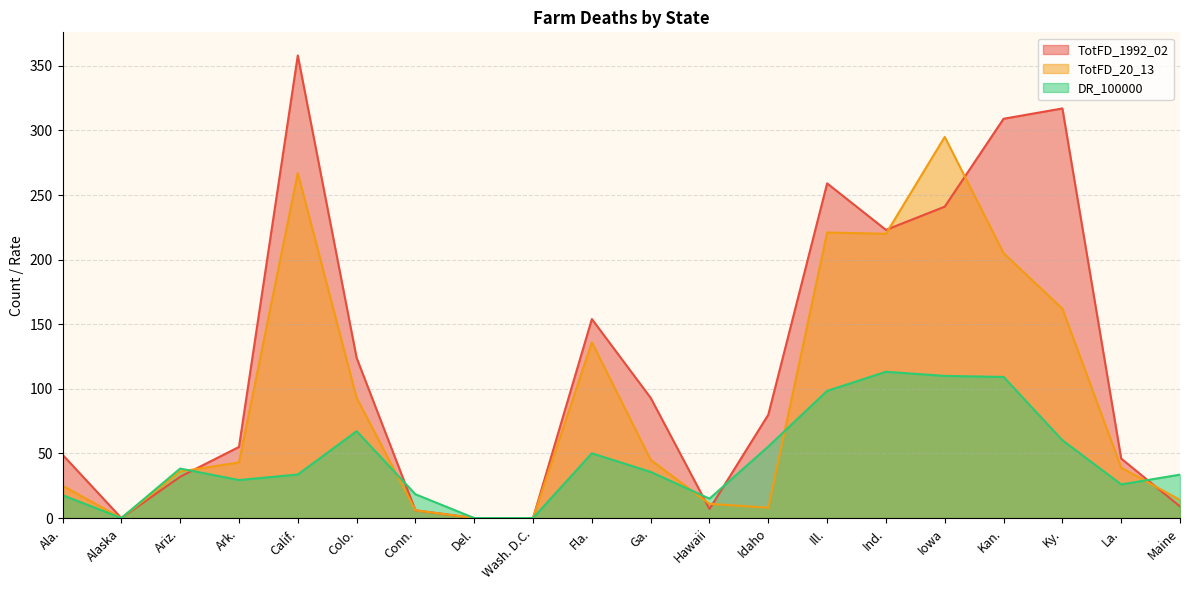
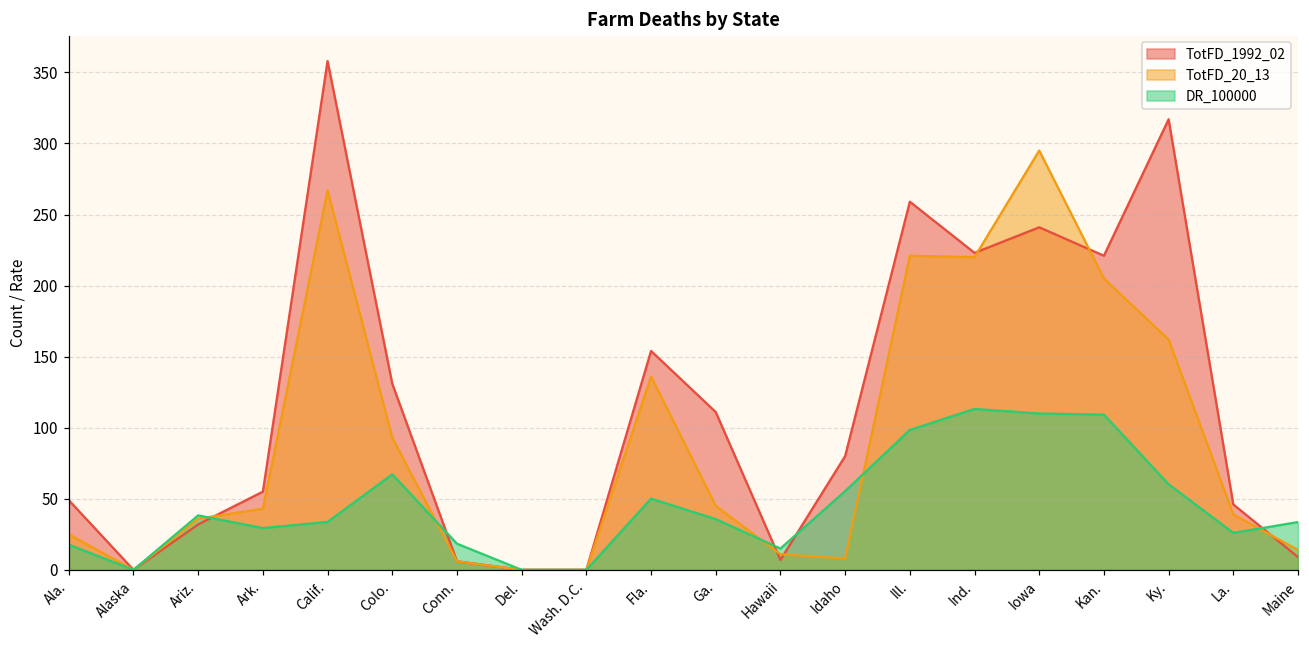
TotFD_1992_02, Colo.: 124 -> 131
TotFD_1992_02, Ga.: 93 -> 111
TotFD_1992_02, Kan.: 309 -> 221
